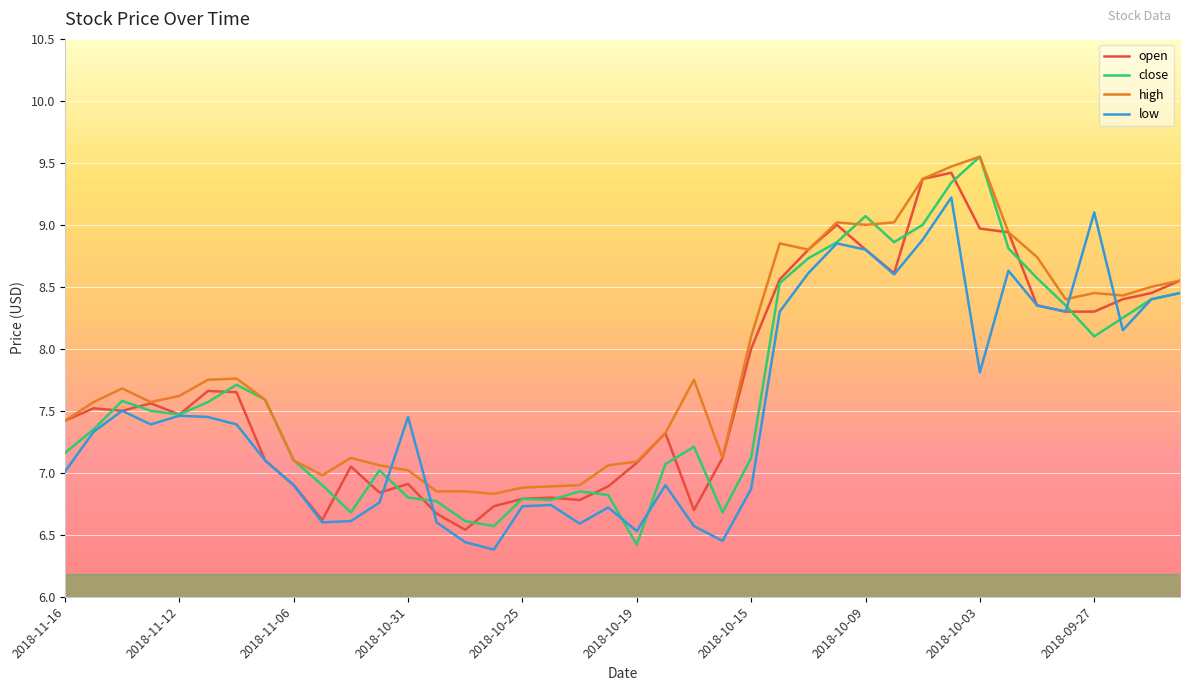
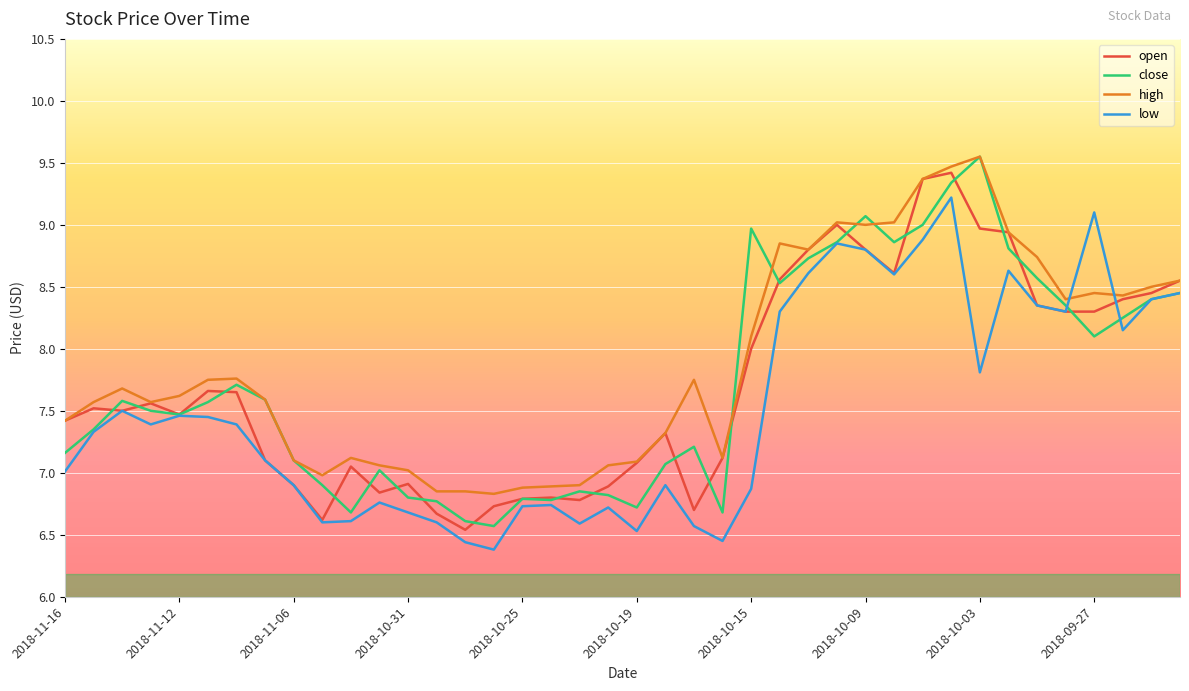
low, 2018-10-31: 7.45 -> 6.68
close, 2018-10-19: 6.42 -> 6.72
close, 2018-10-15: 7.12 -> 8.97
